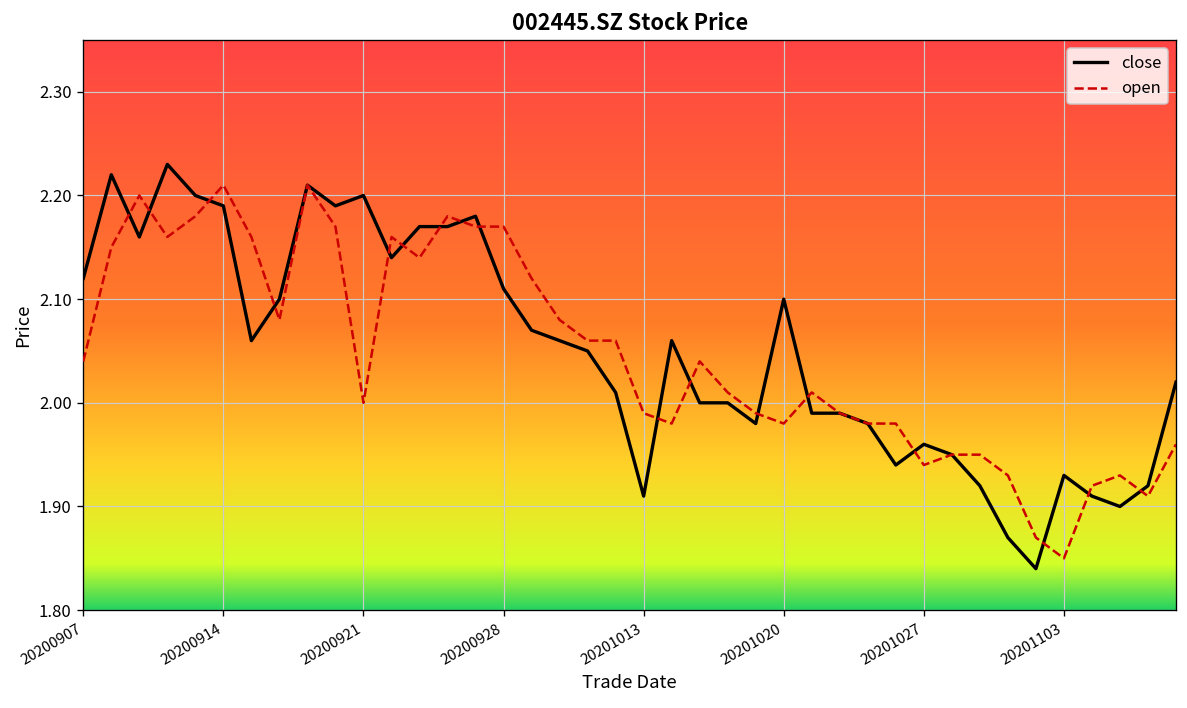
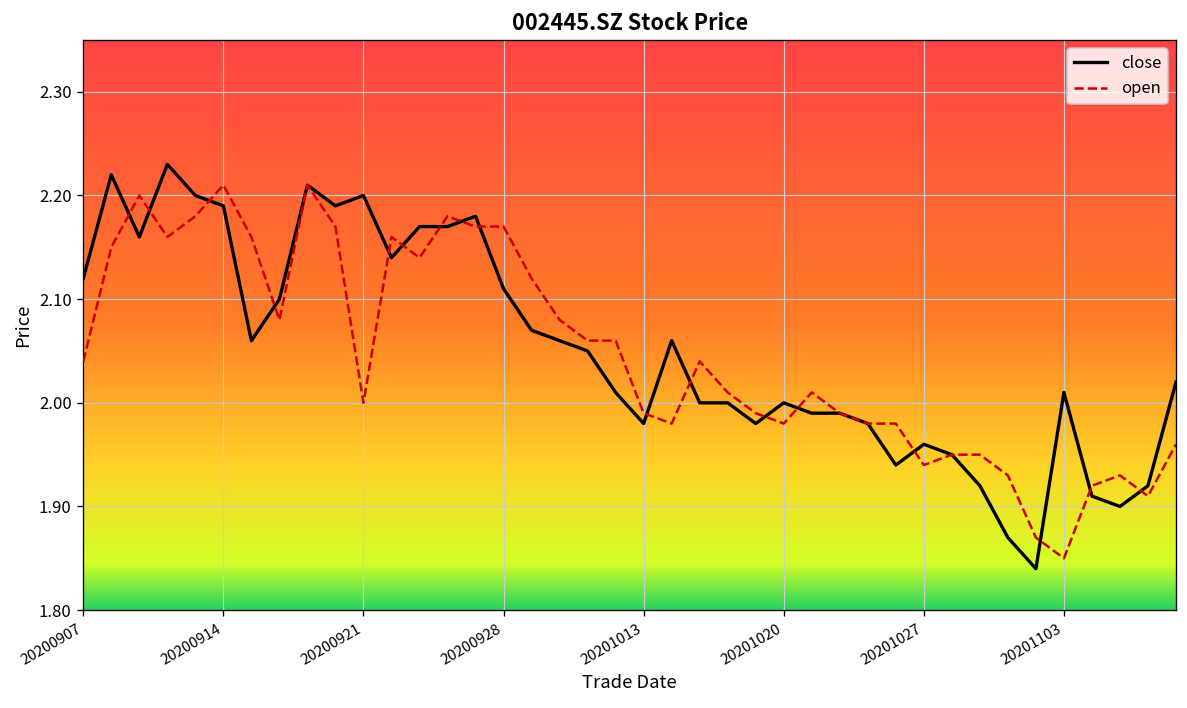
close, 20201013: 1.91 -> 1.98
close, 20201020: 2.1 -> 2.0
close, 20201103: 1.93 -> 2.01
